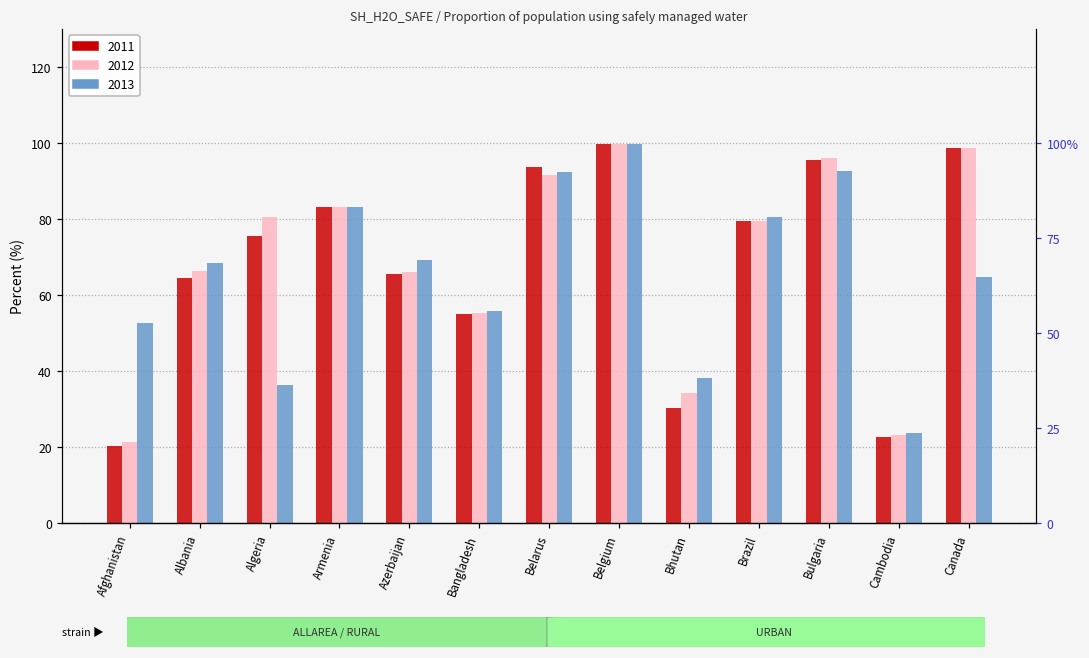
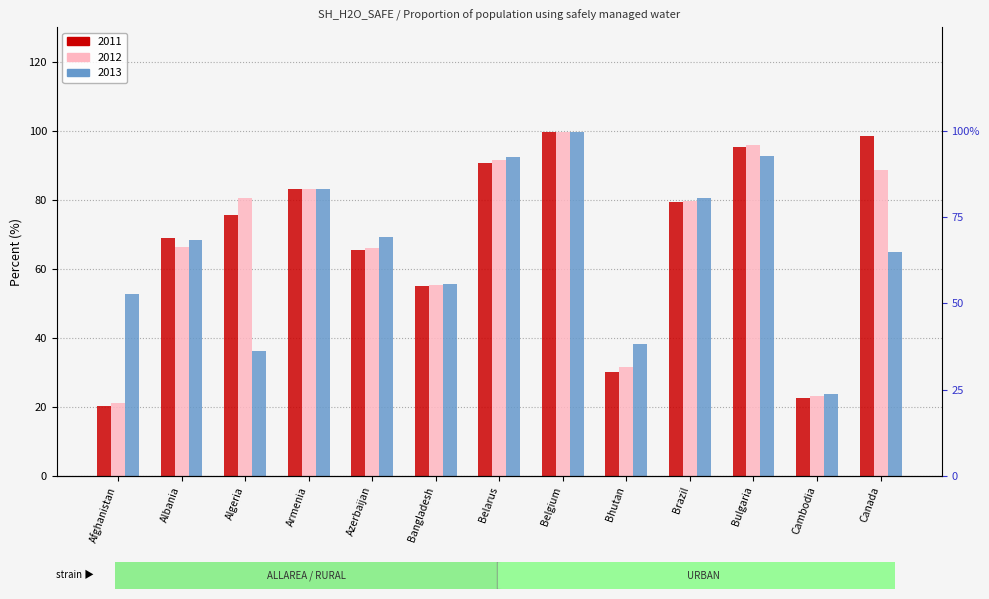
2011, Albania: 64 -> 69
2011, Belarus: 94 -> 91
2012, Bhutan: 34 -> 31
2012, Canada: 99 -> 89
